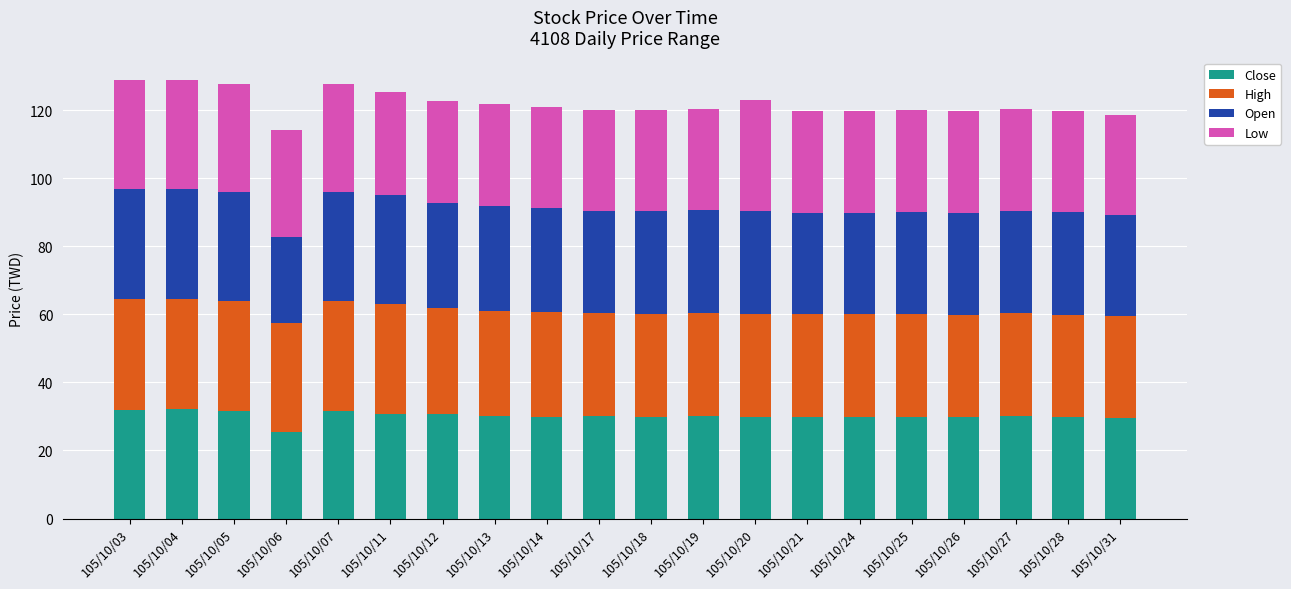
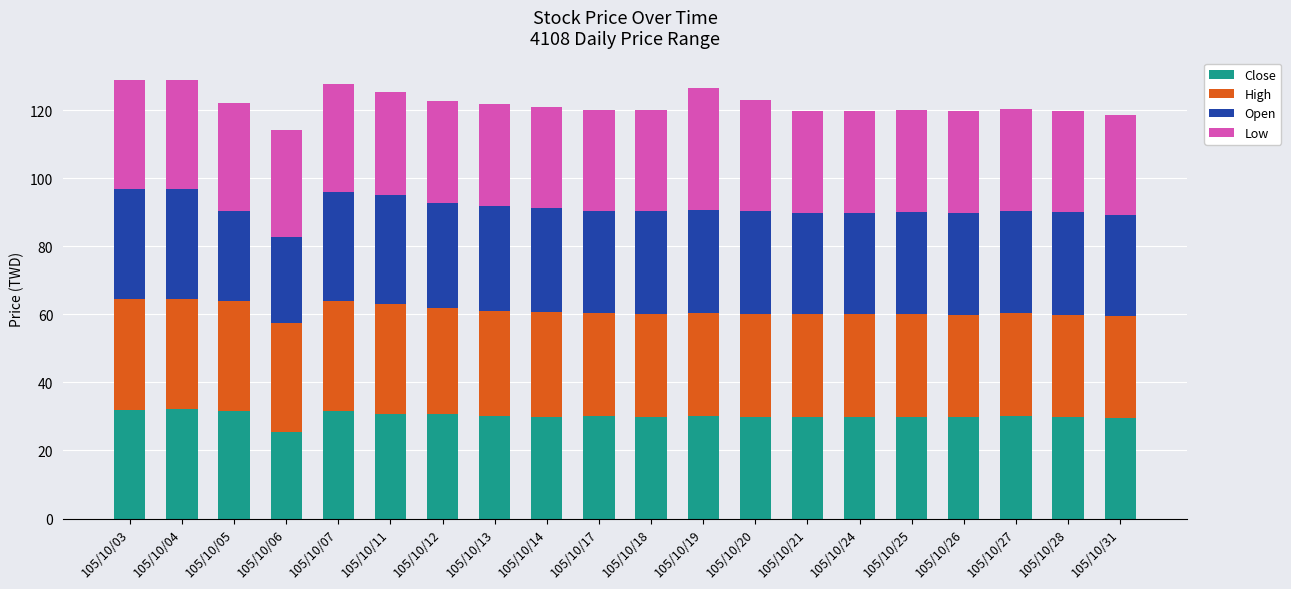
Open, 105/10/05: 32 -> 26
Low, 105/10/19: 30 -> 36
